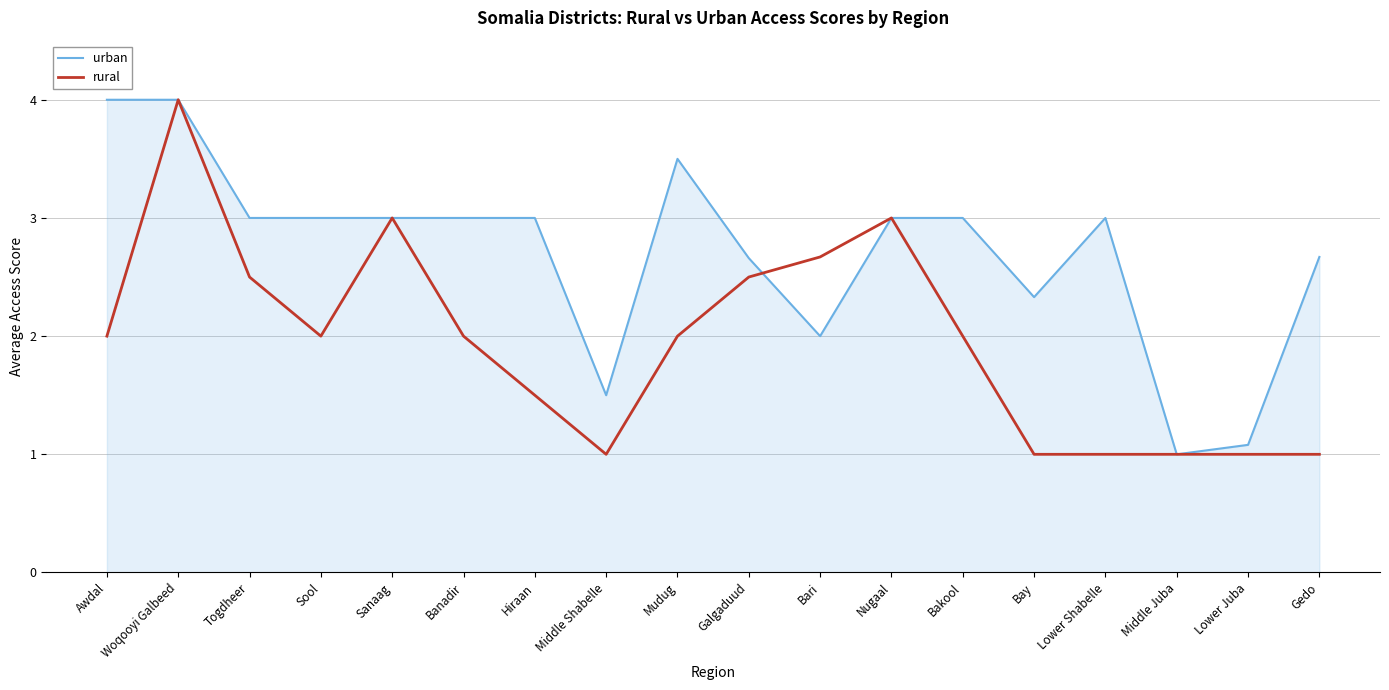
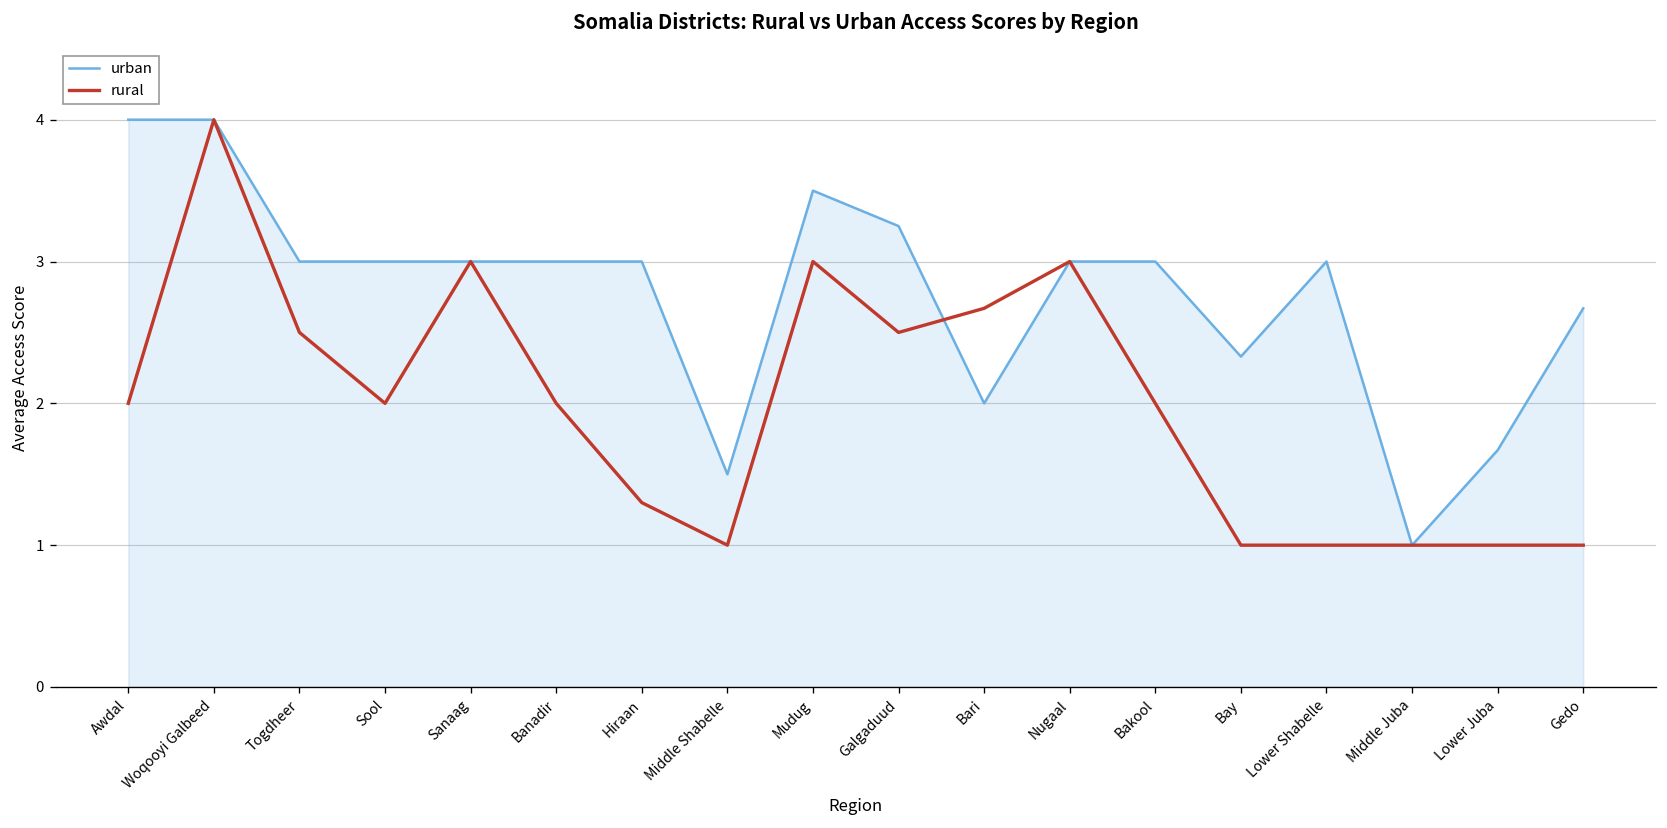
rural, Hiraan: 1.5 -> 1.3
rural, Mudug: 2 -> 3
urban, Galgaduud: 2.66 -> 3.25
urban, Lower Juba: 1.08 -> 1.67
